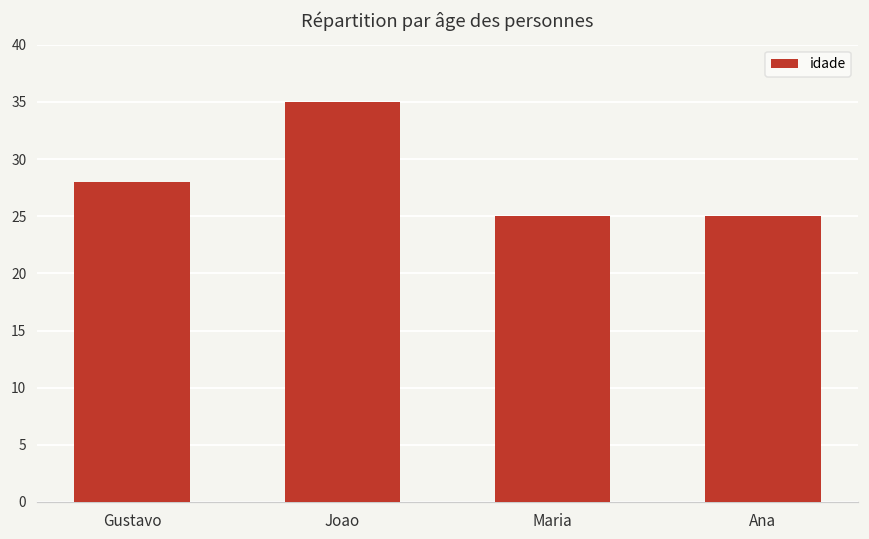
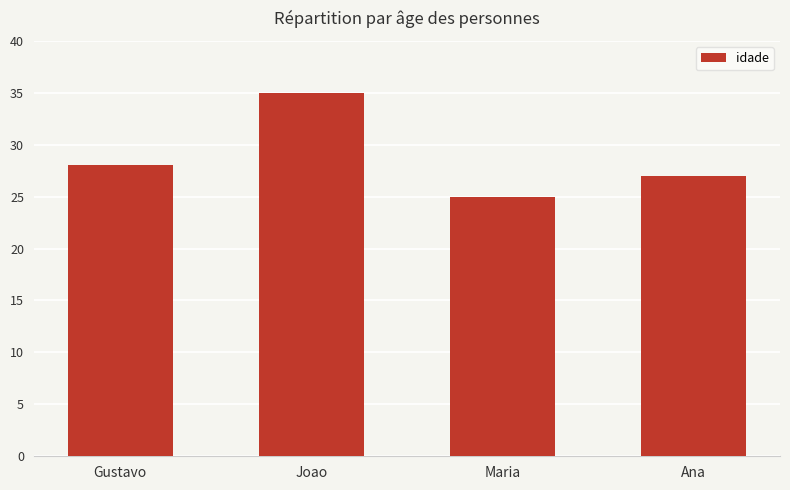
Ana: 25 -> 27
